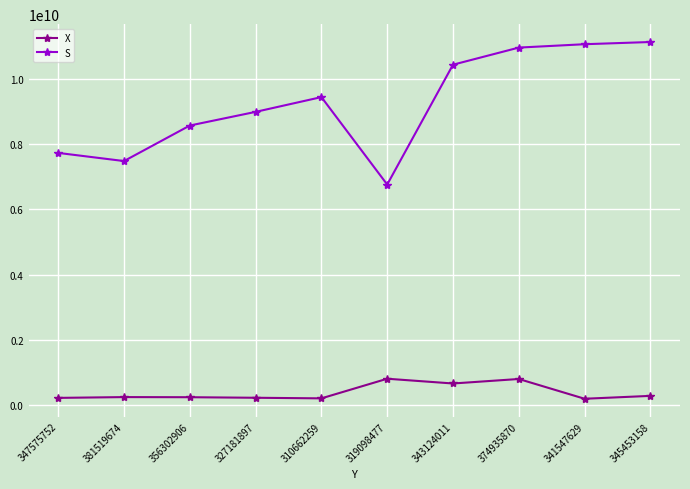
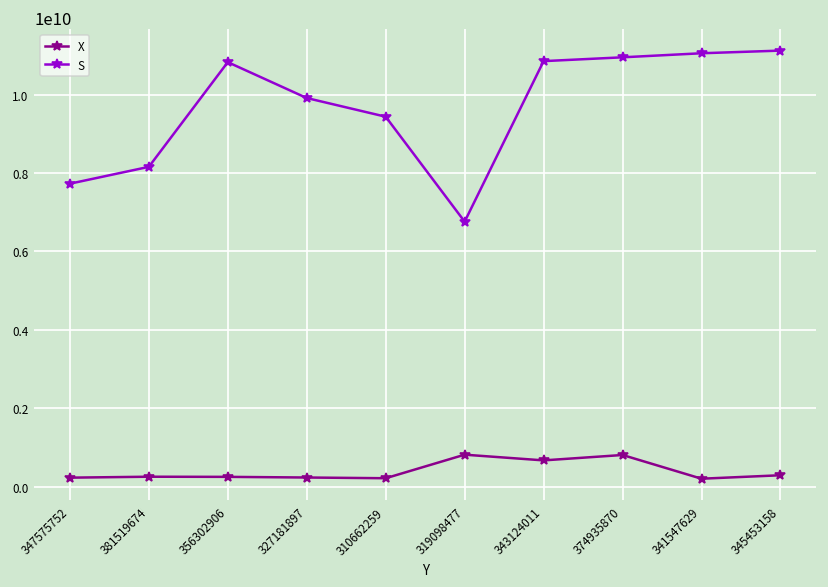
S, 381519674: 7500000000 -> 8200000000
S, 356302906: 8600000000 -> 10800000000
S, 327181897: 9000000000 -> 9900000000
S, 343124011: 10400000000 -> 10900000000
